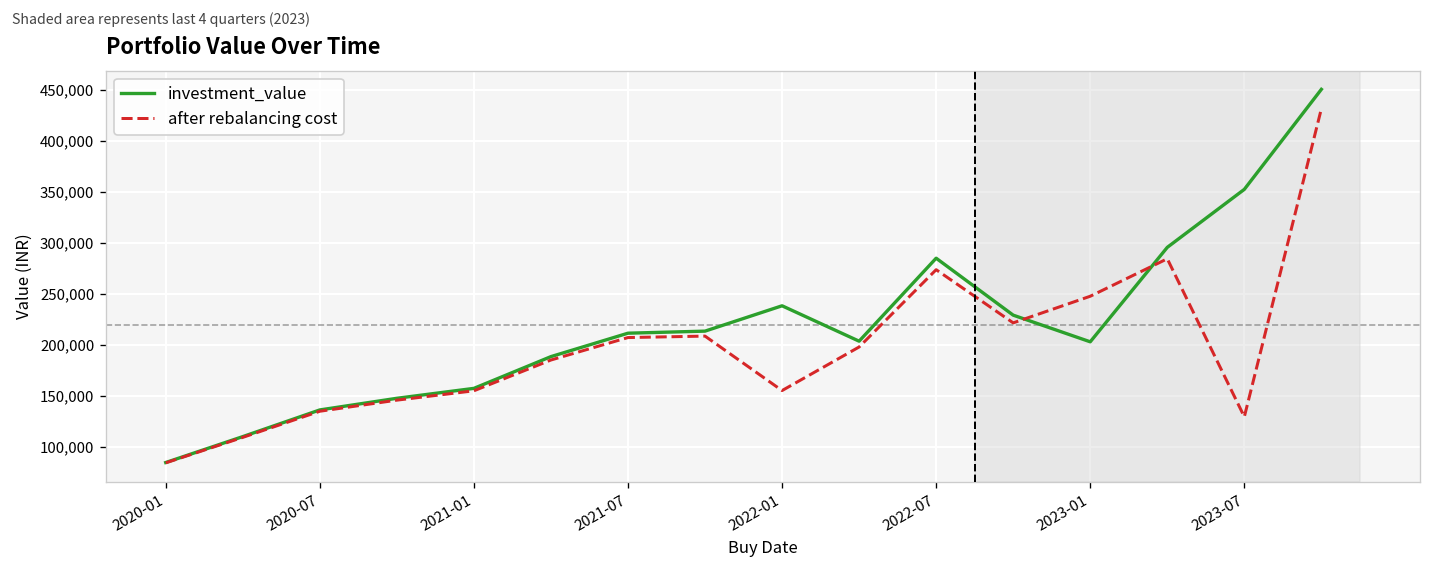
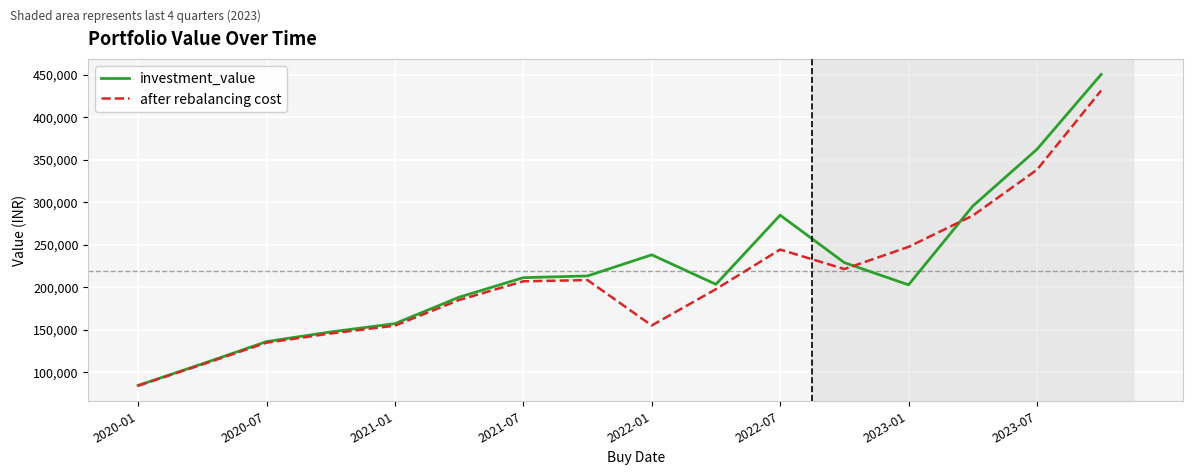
after rebalancing cost, 2022-07: 270,000 -> 240,000
investment_value, 2023-07: 350,000 -> 360,000
after rebalancing cost, 2023-07: 130,000 -> 340,000
